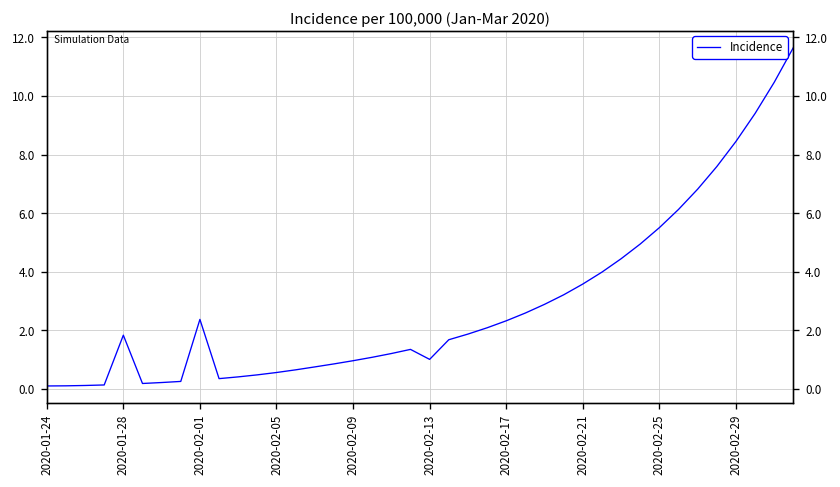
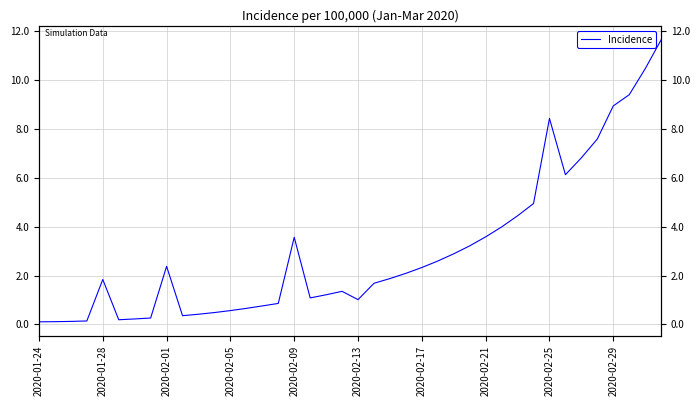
2020-02-09: 1.0 -> 3.6
2020-02-25: 5.5 -> 8.4
2020-02-29: 8.4 -> 8.9
